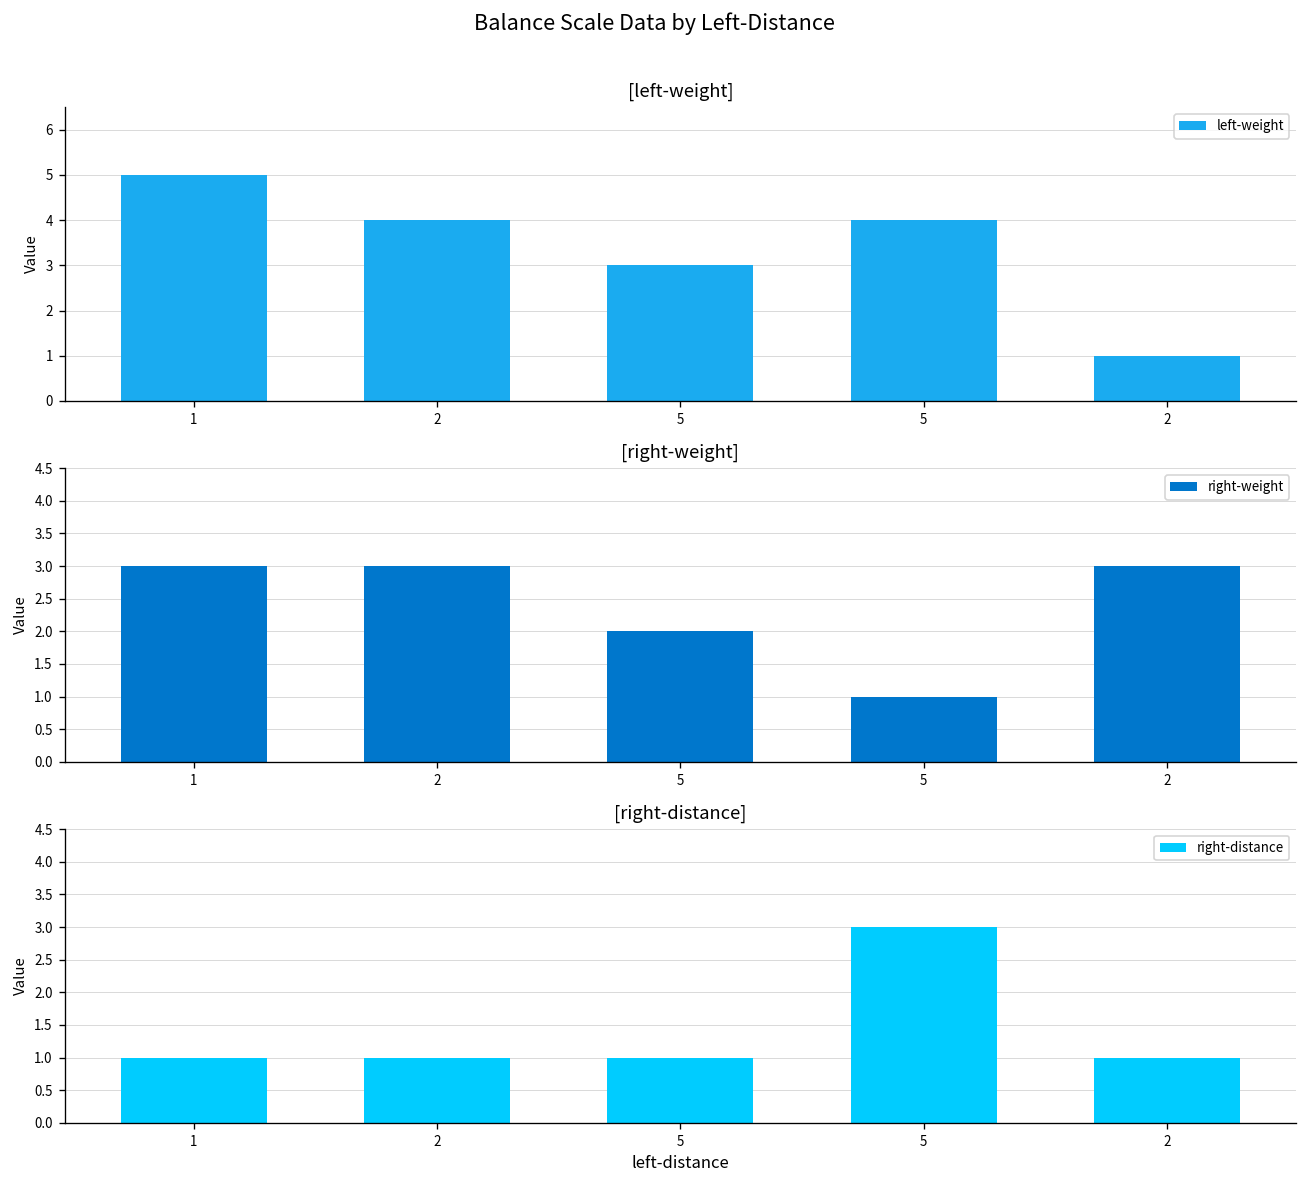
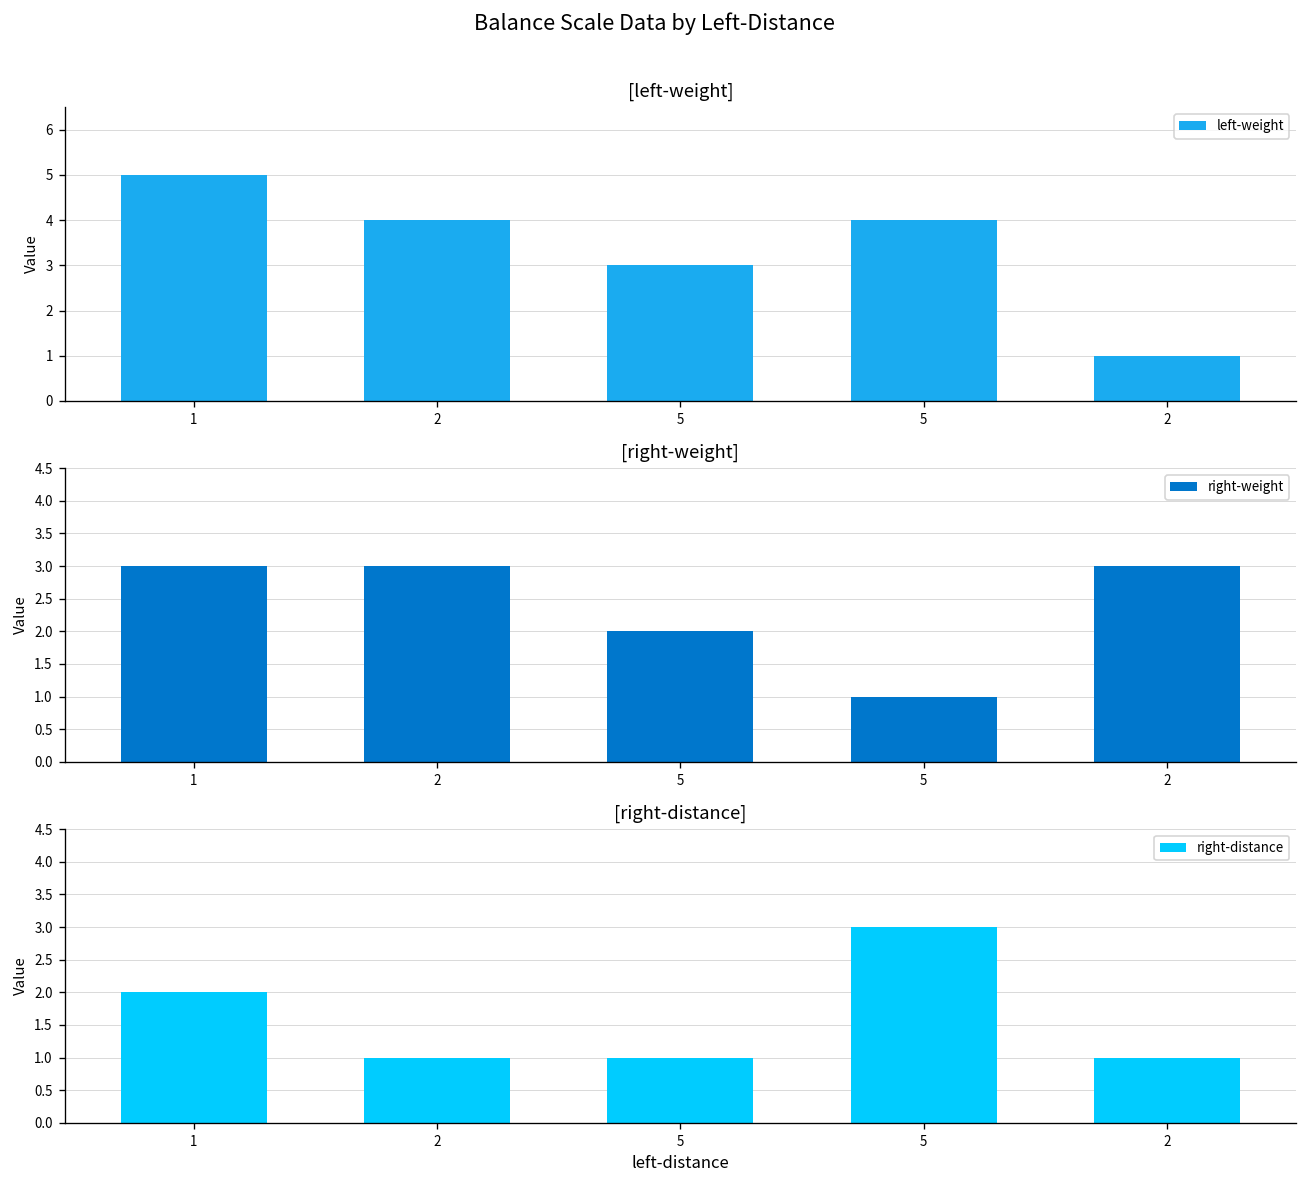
[right-distance], 1: 1 -> 2
